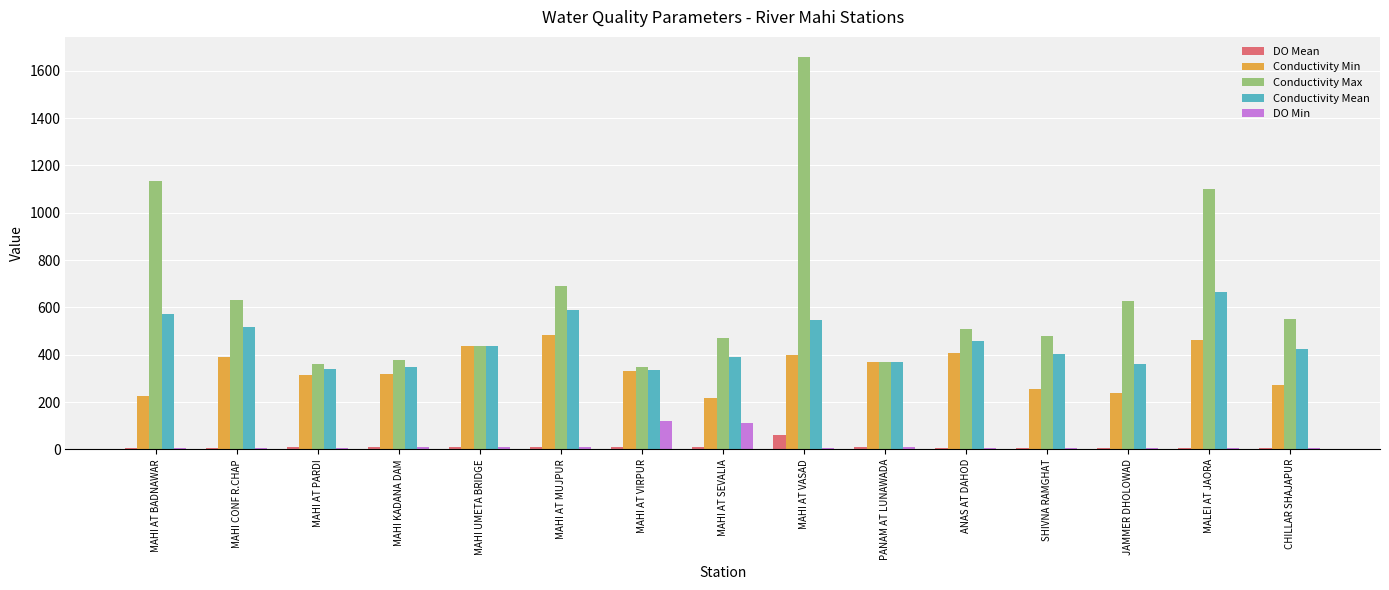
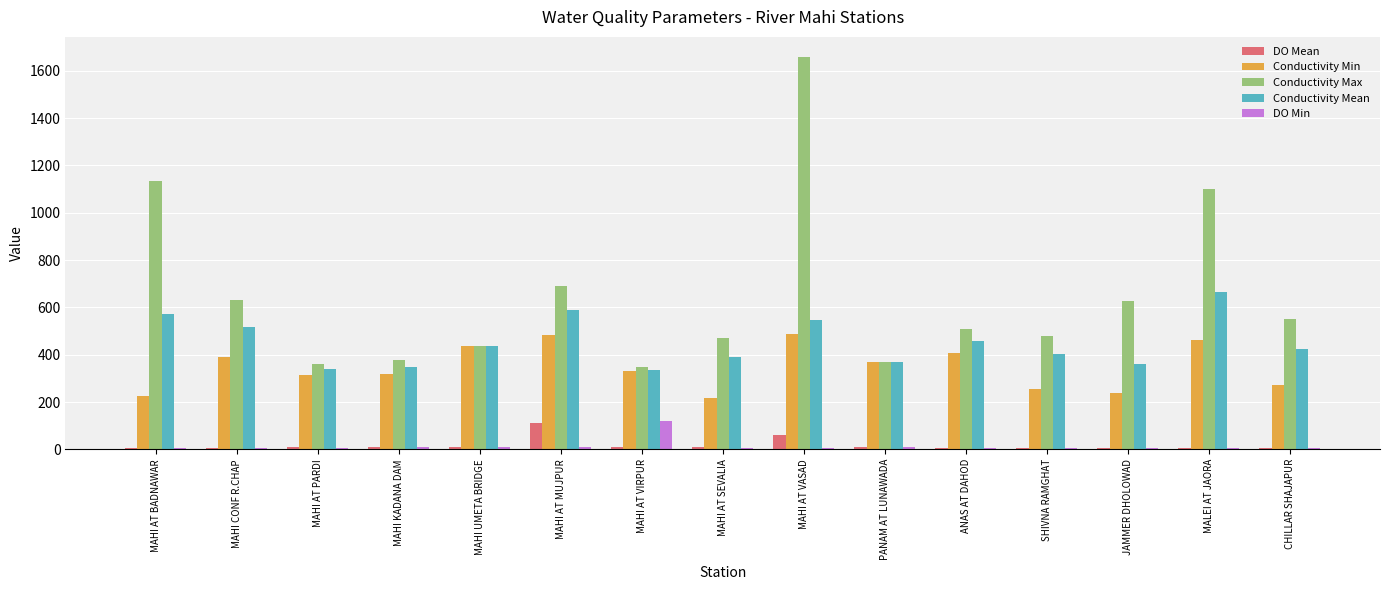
DO Mean, MAHI AT MUJPUR: 10 -> 110
DO Min, MAHI AT SEVALIA: 110 -> 10
Conductivity Min, MAHI AT VASAD: 400 -> 490
